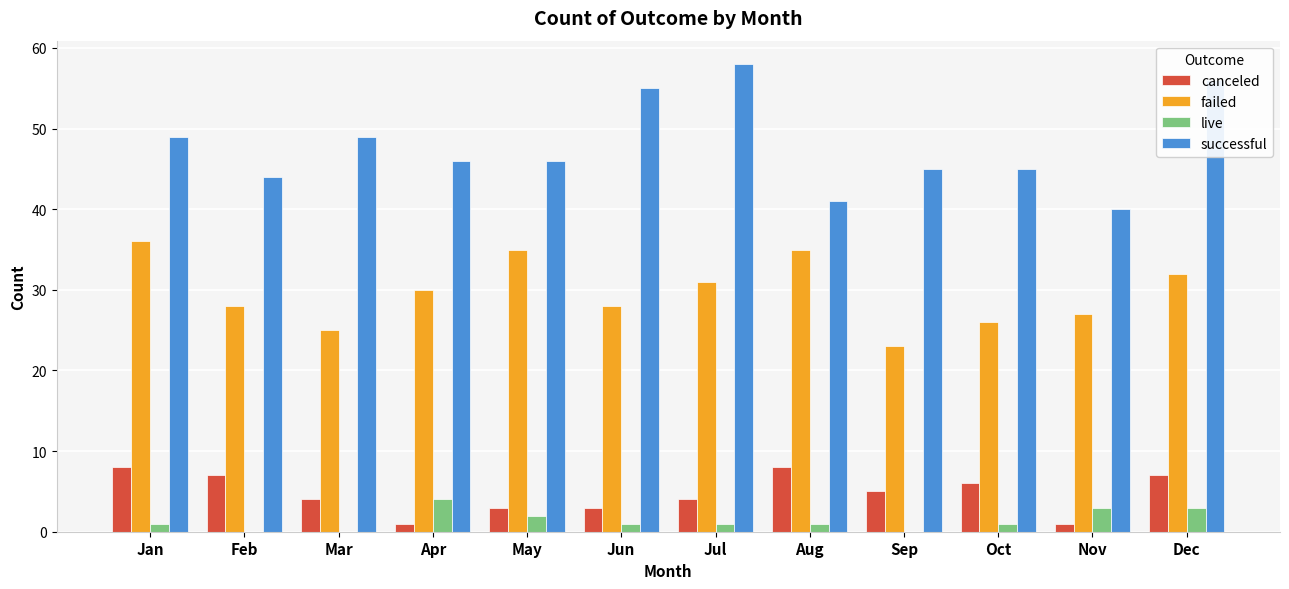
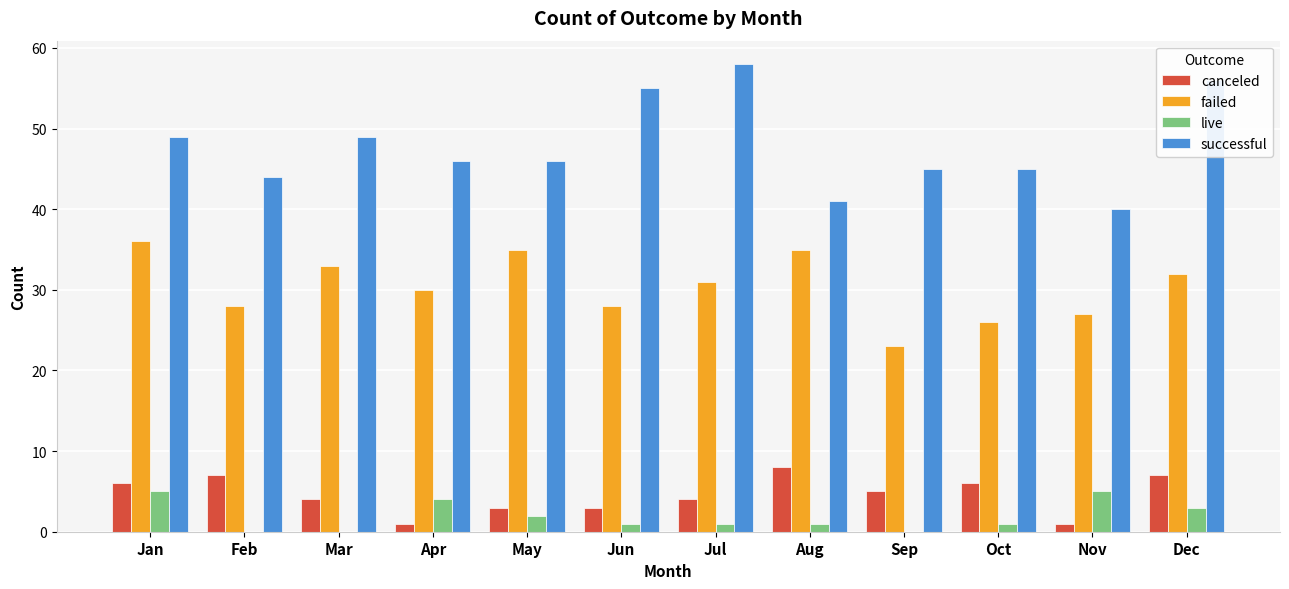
canceled, Jan: 8 -> 6
live, Jan: 1 -> 5
failed, Mar: 25 -> 33
live, Nov: 3 -> 5
